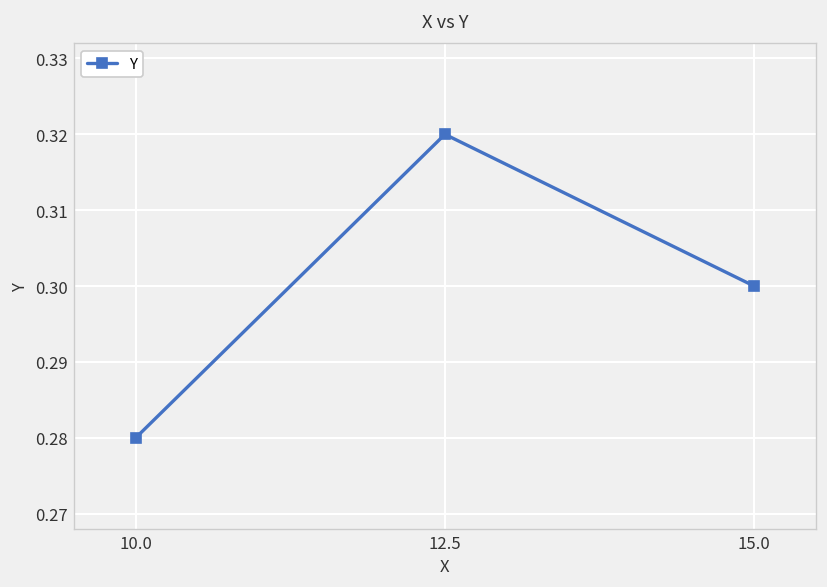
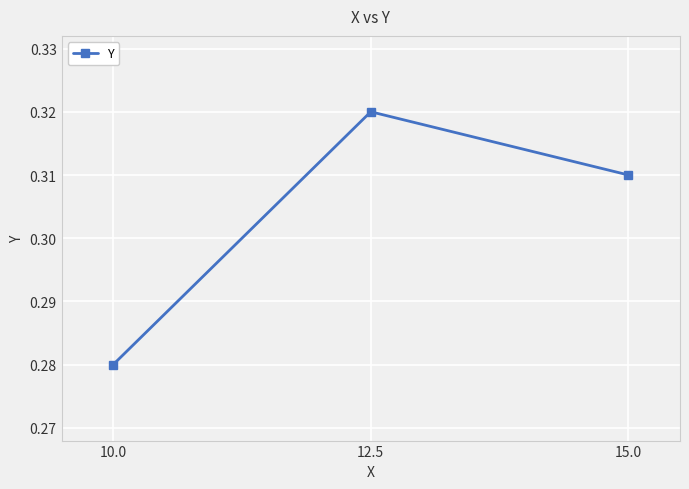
15.0: 0.30 -> 0.31
